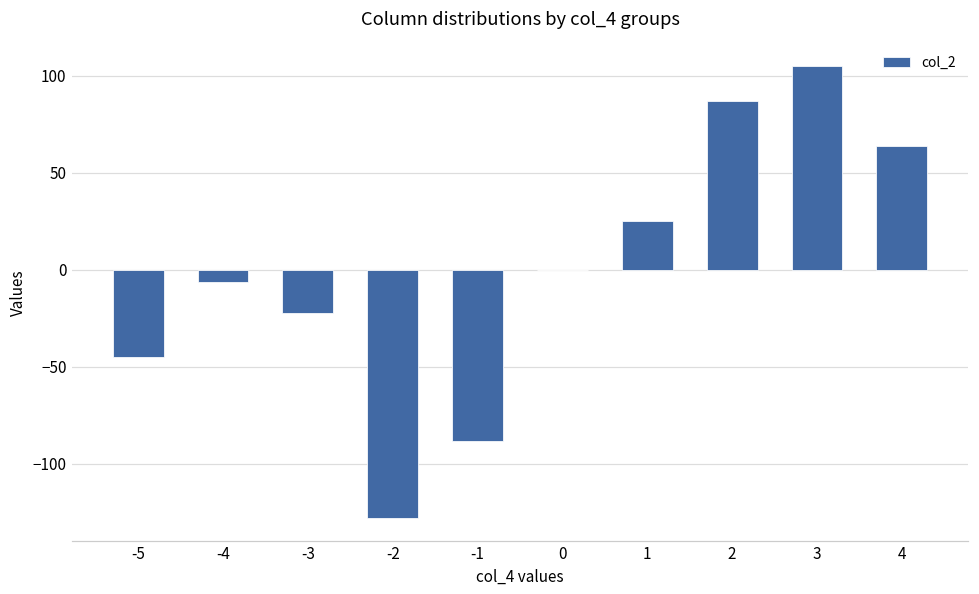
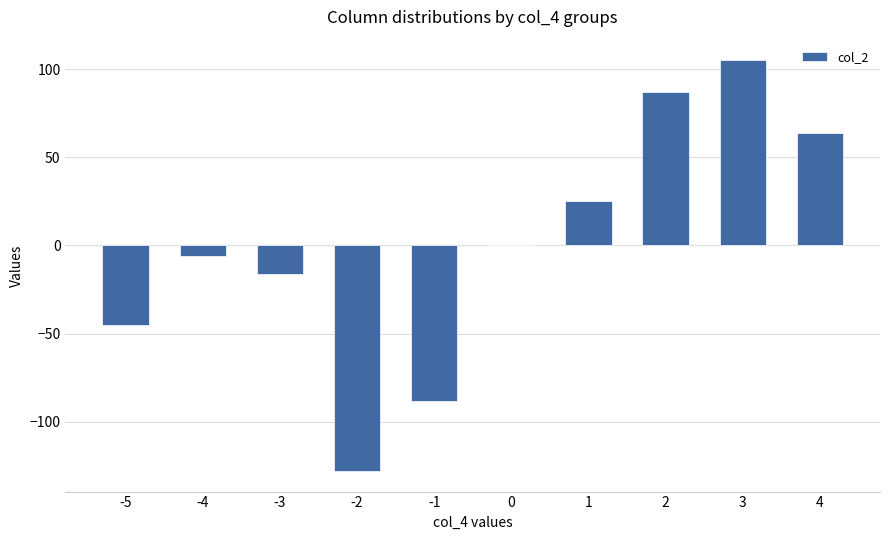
-3: -22 -> -16
